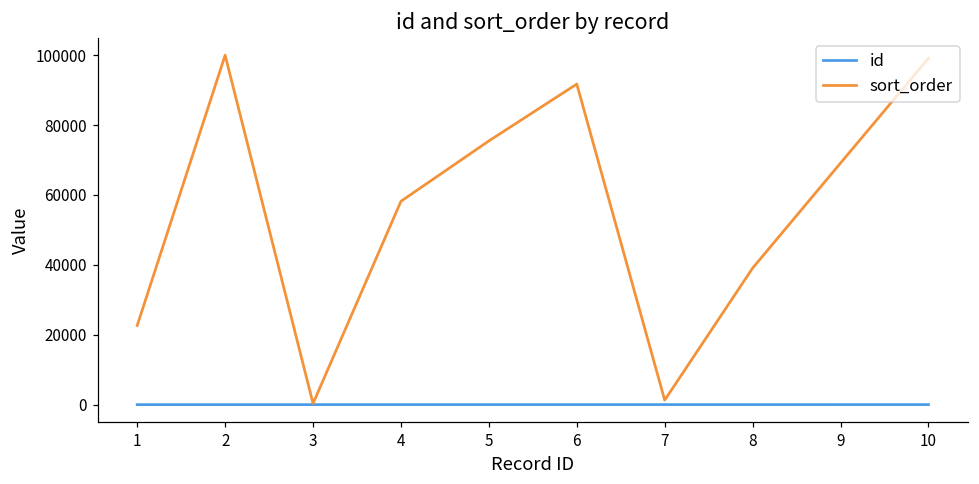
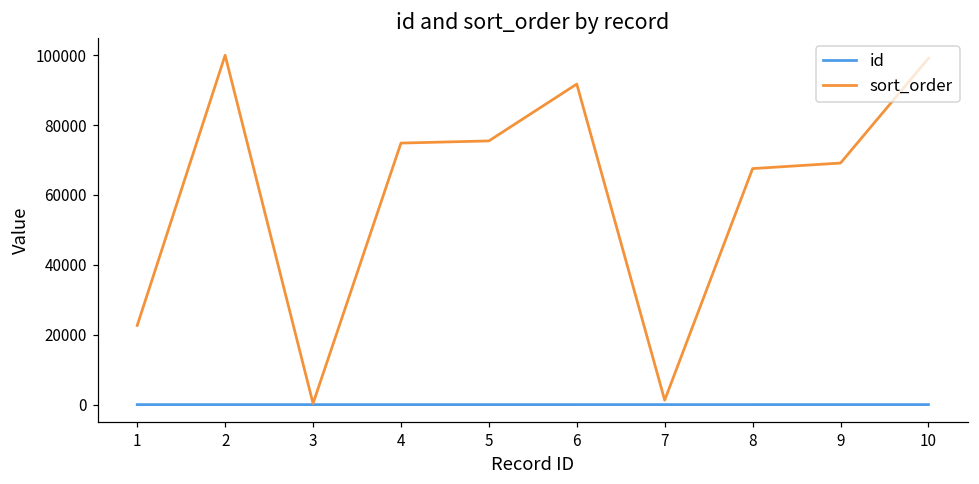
sort_order, 4: 58000 -> 75000
sort_order, 8: 39000 -> 68000
